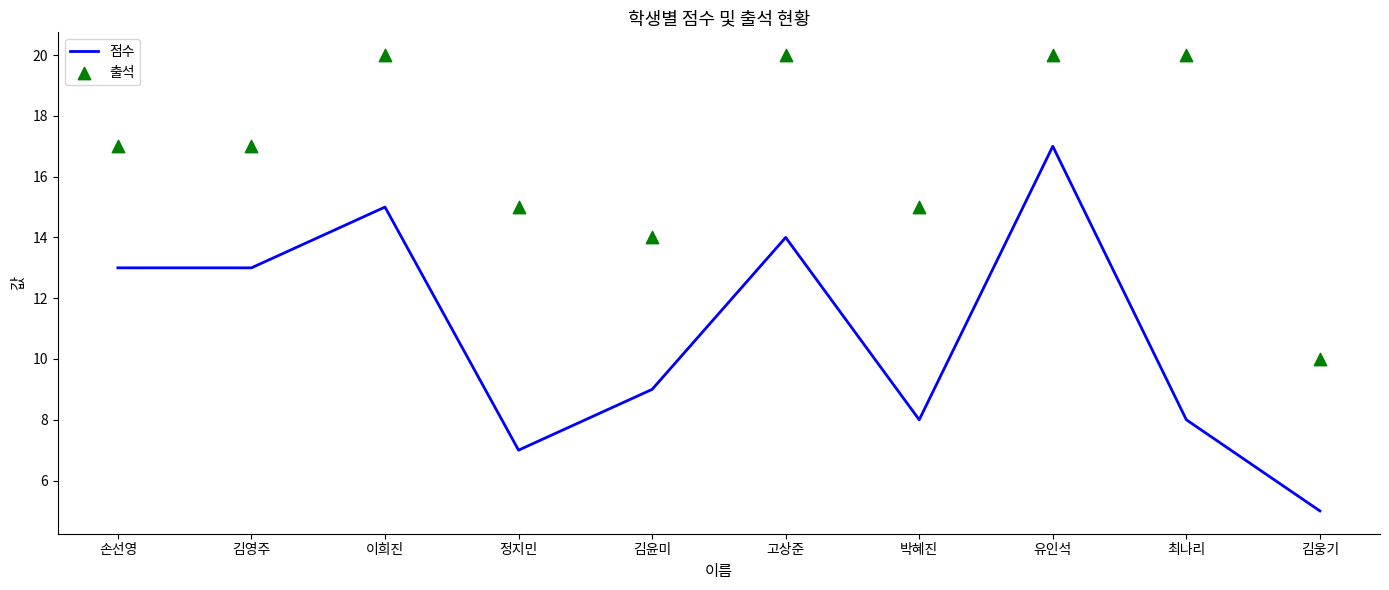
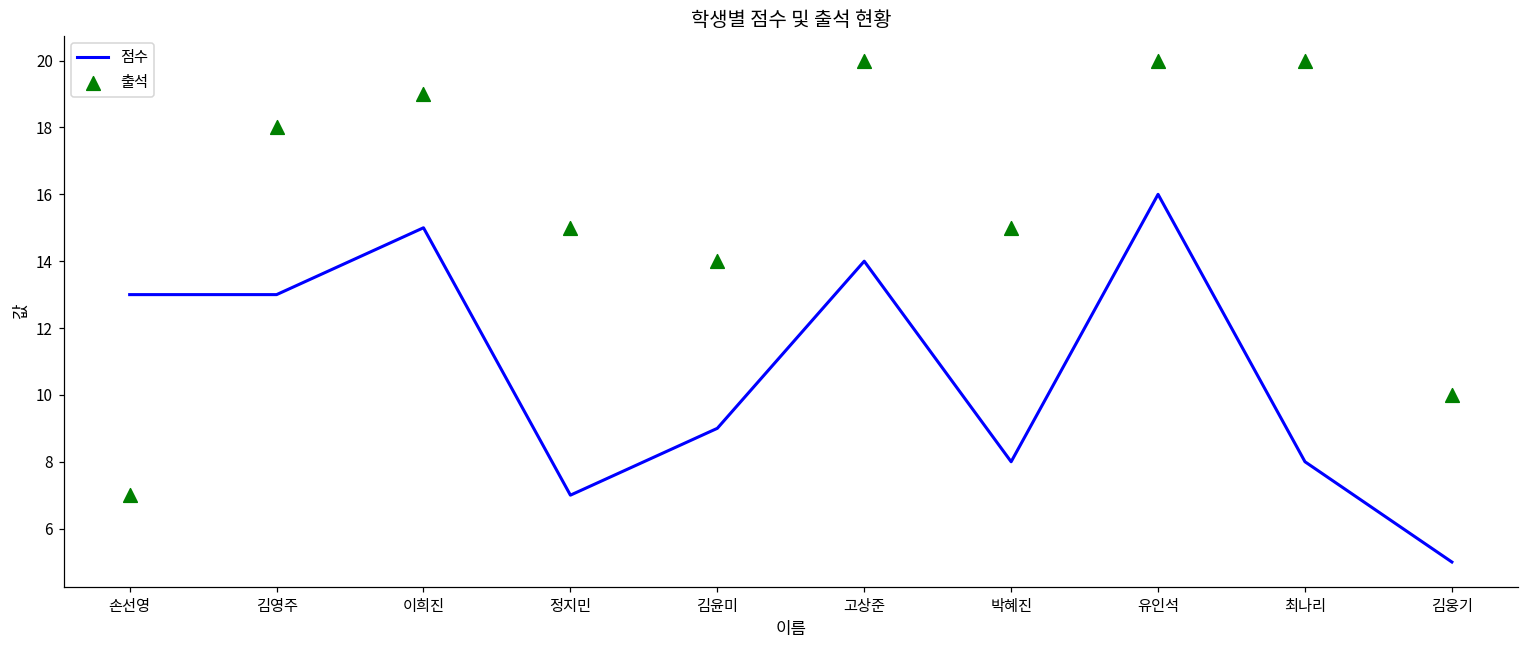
출석, 손선영: 17 -> 7
출석, 김영주: 17 -> 18
출석, 이희진: 20 -> 19
점수, 유인석: 17 -> 16
